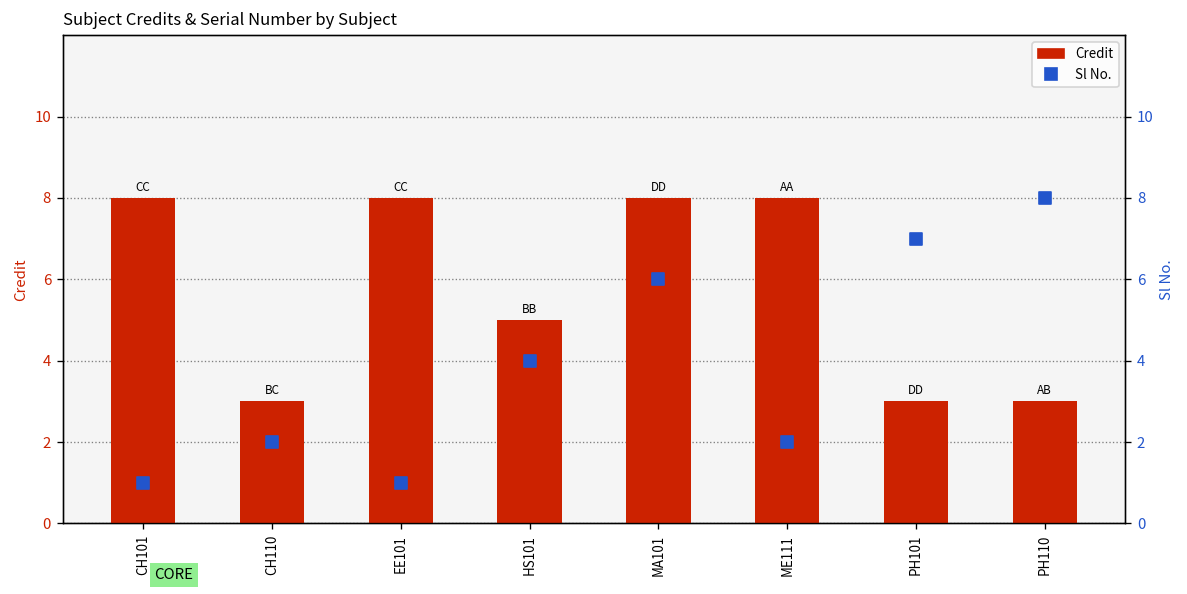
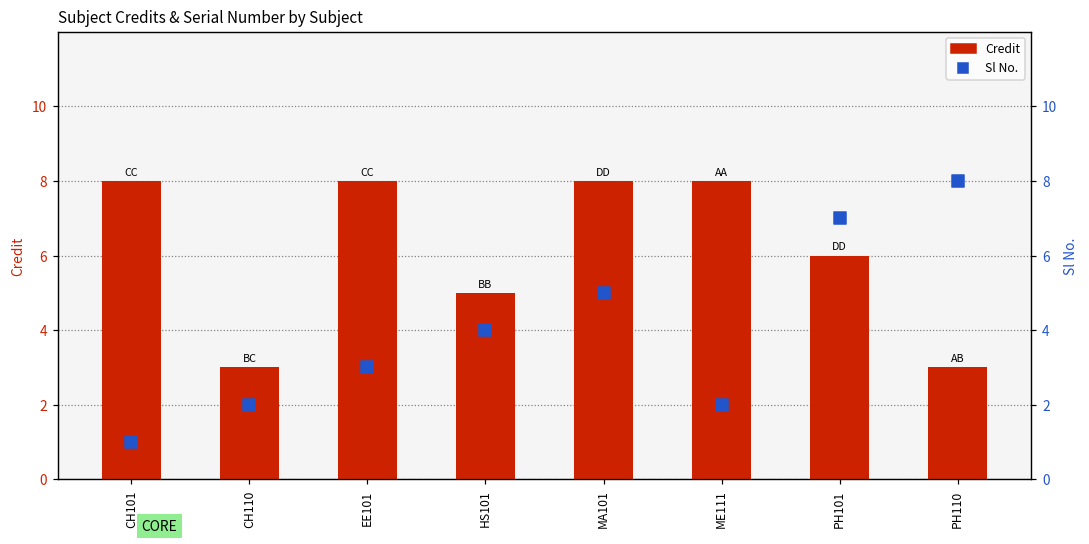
Credit, PH101: 3 -> 6
Sl No., EE101: 1 -> 3
Sl No., MA101: 6 -> 5
